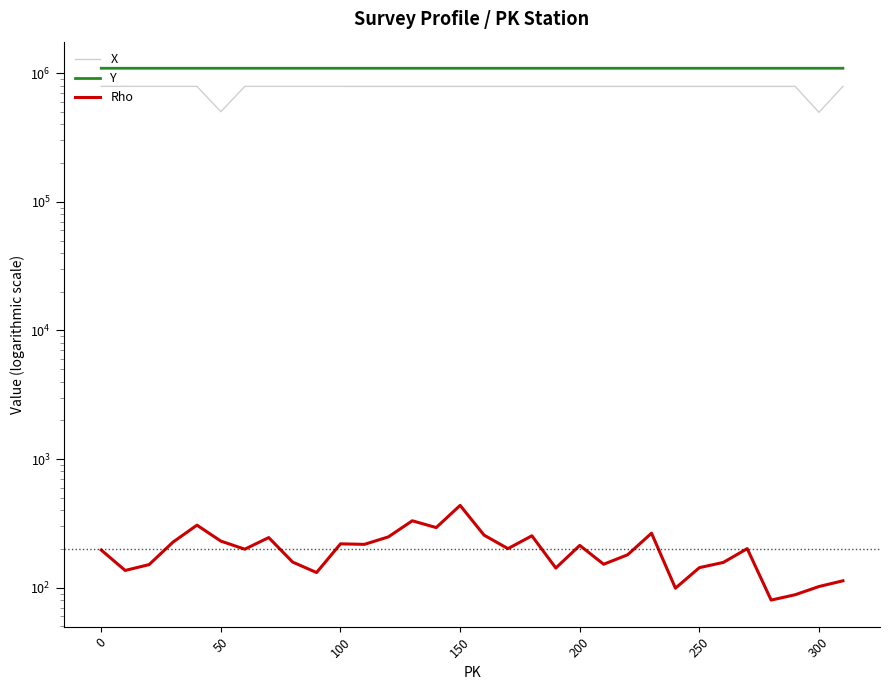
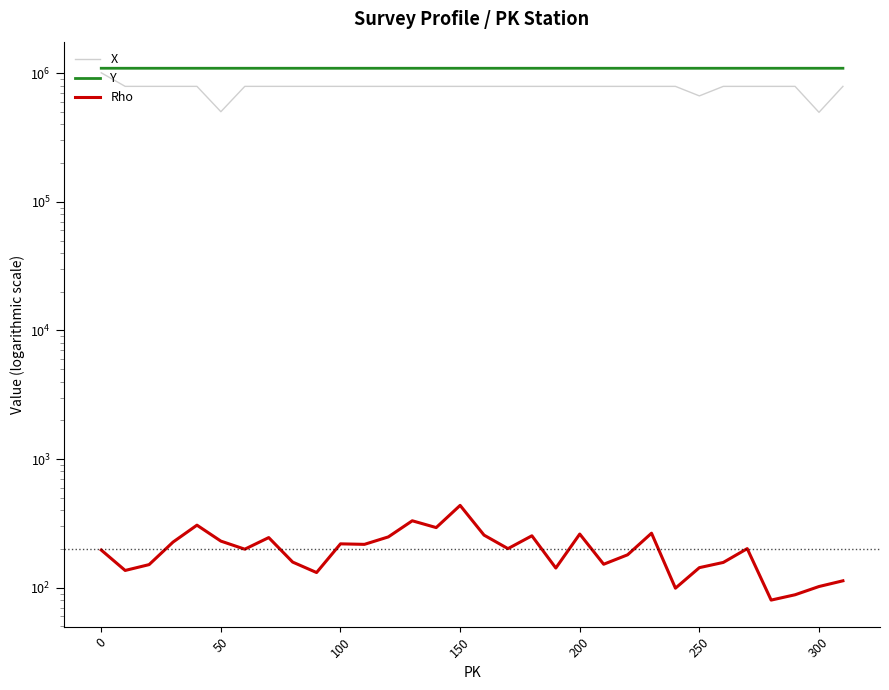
X, 0: 800000 -> 1000000
Rho, 200: 210 -> 260
X, 250: 800000 -> 700000
